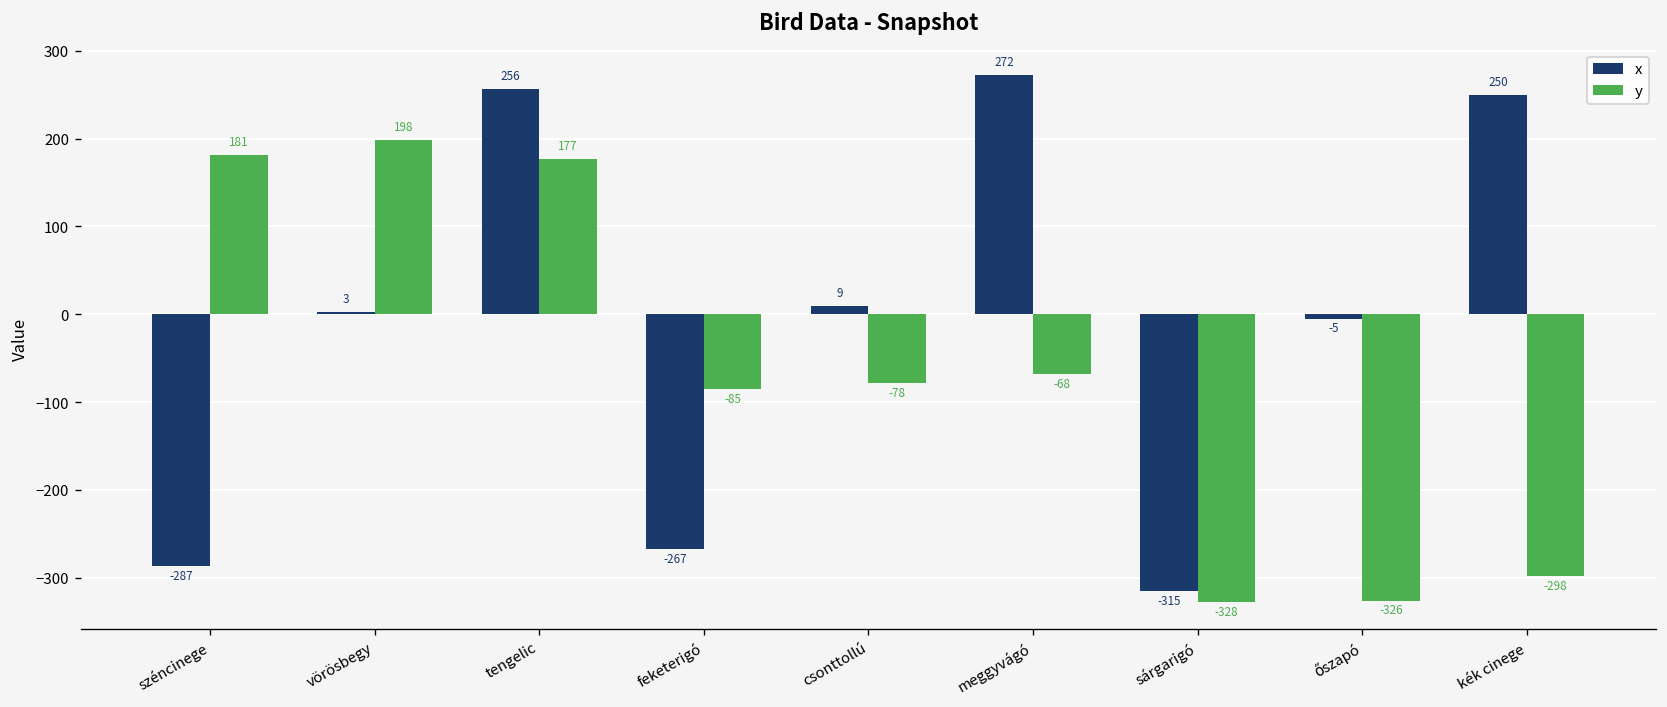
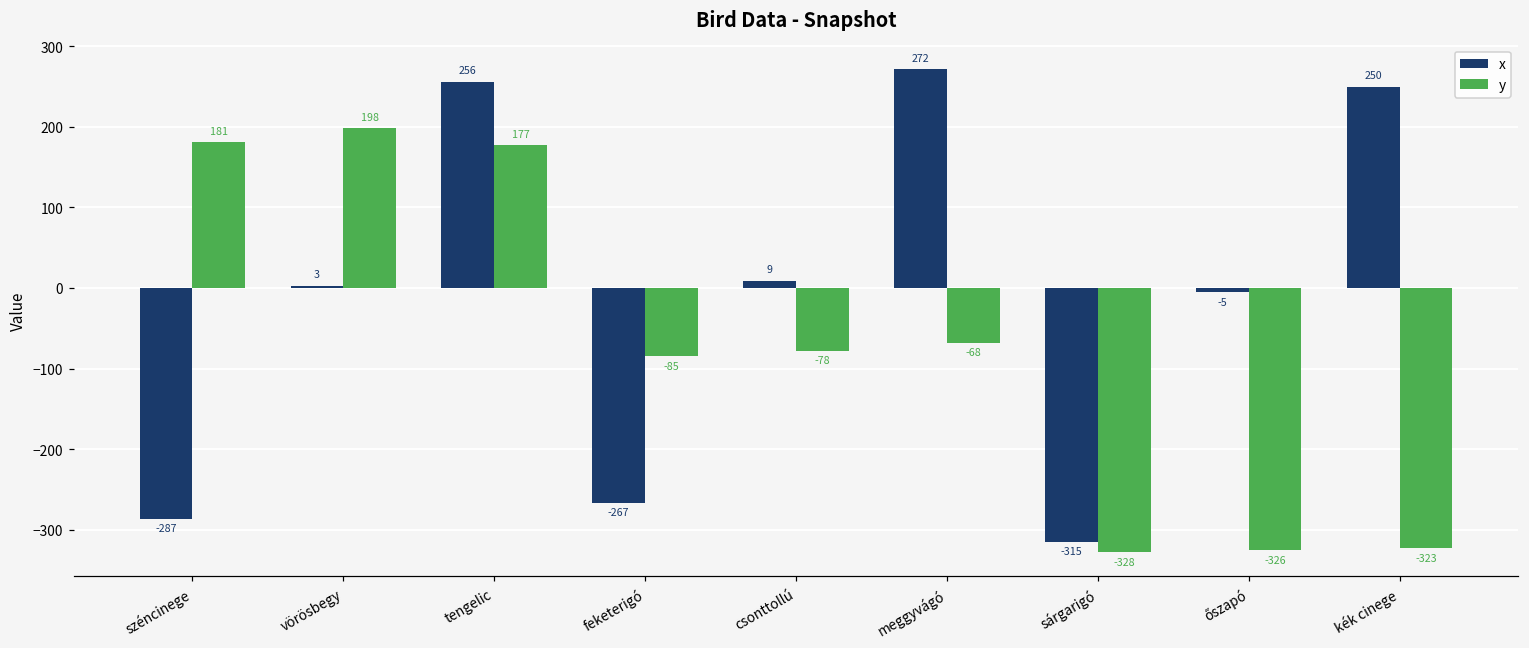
y, kék cinege: -298 -> -323
